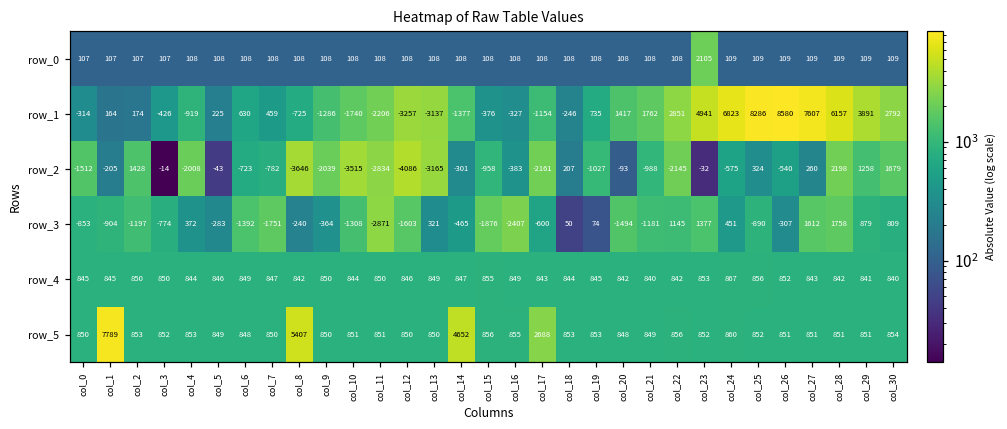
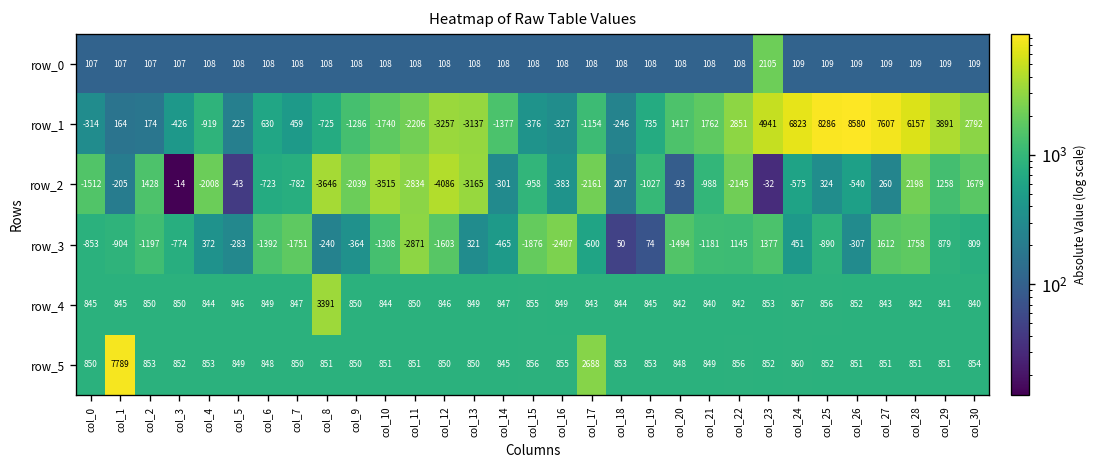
row_4, col_8: 842 -> 3391
row_5, col_8: 5407 -> 851
row_5, col_14: 4652 -> 845
